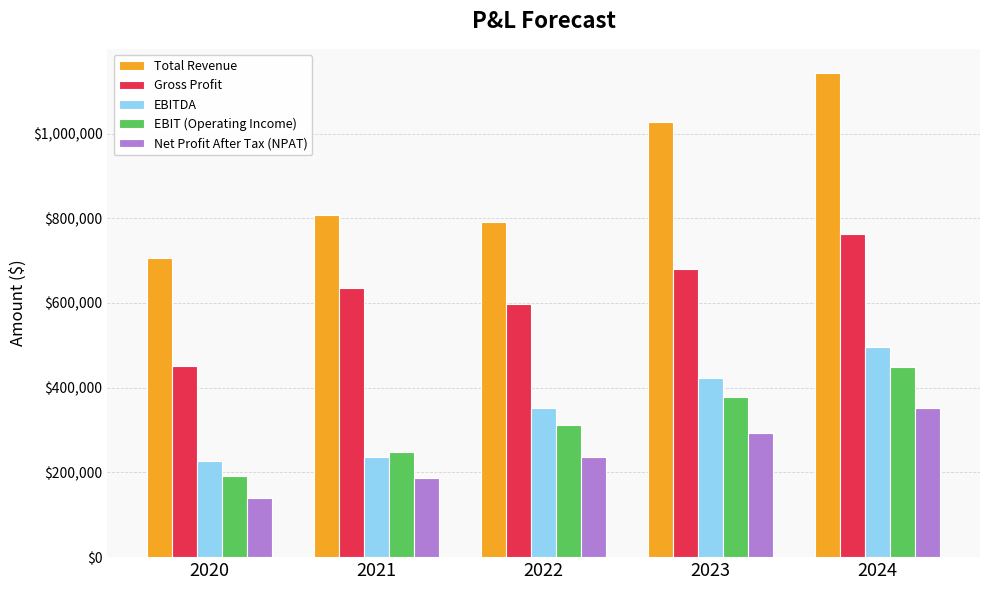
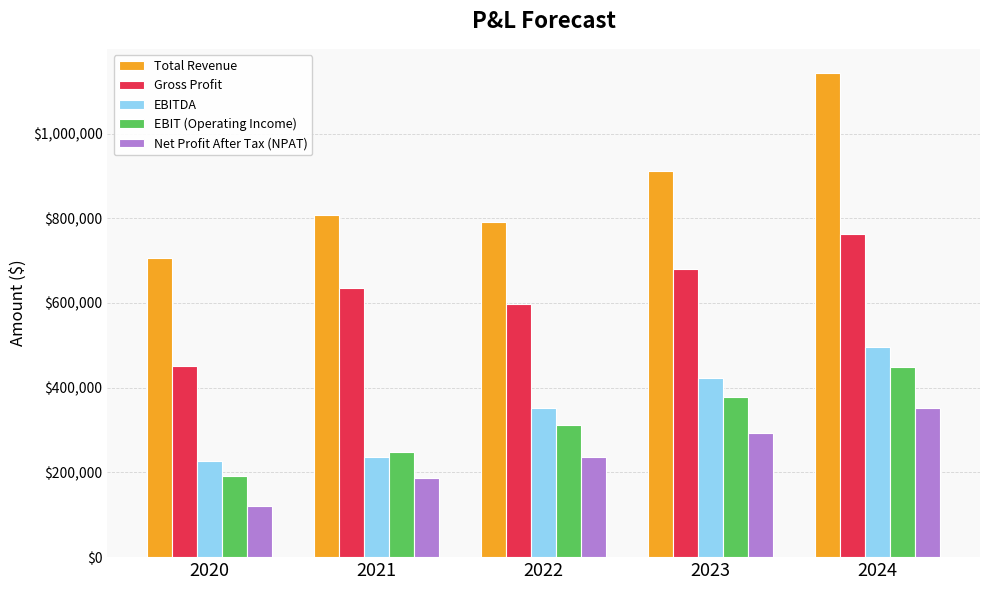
Net Profit After Tax (NPAT), 2020: $140,000 -> $120,000
Total Revenue, 2023: $1,030,000 -> $910,000
